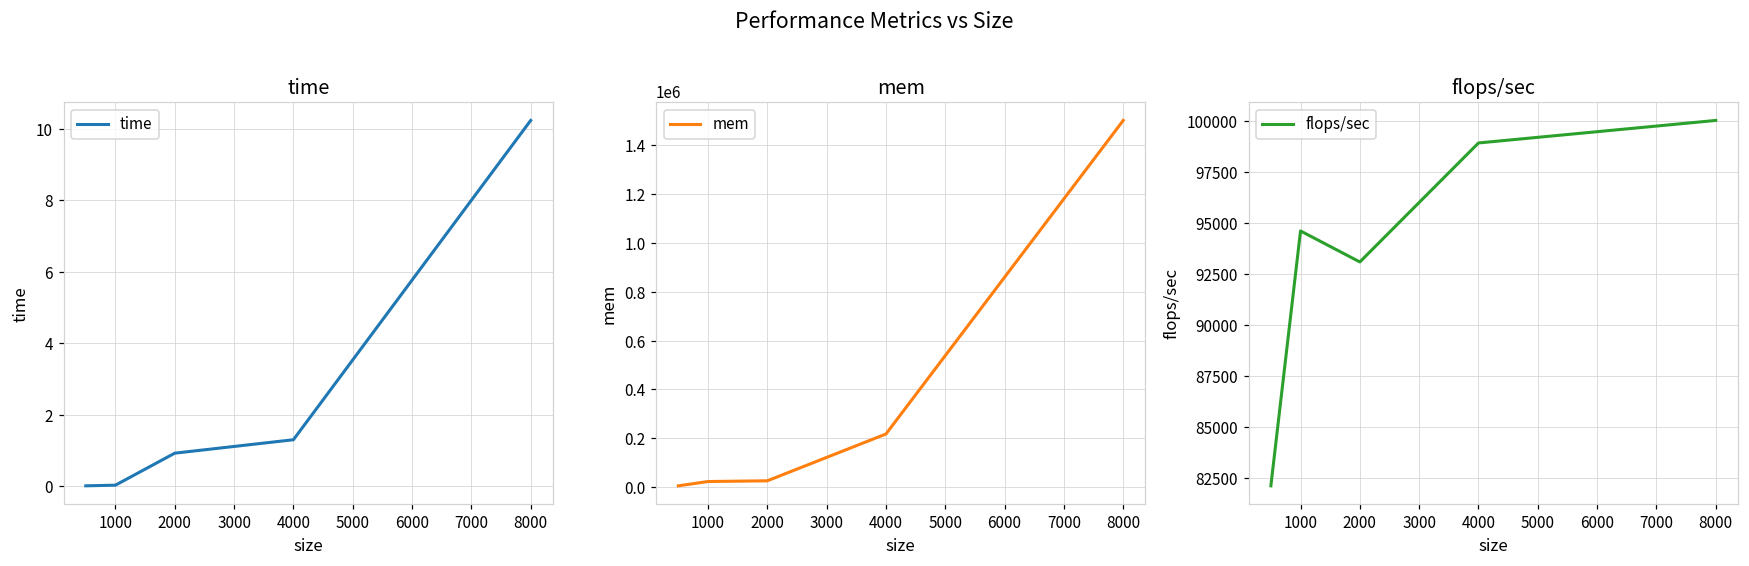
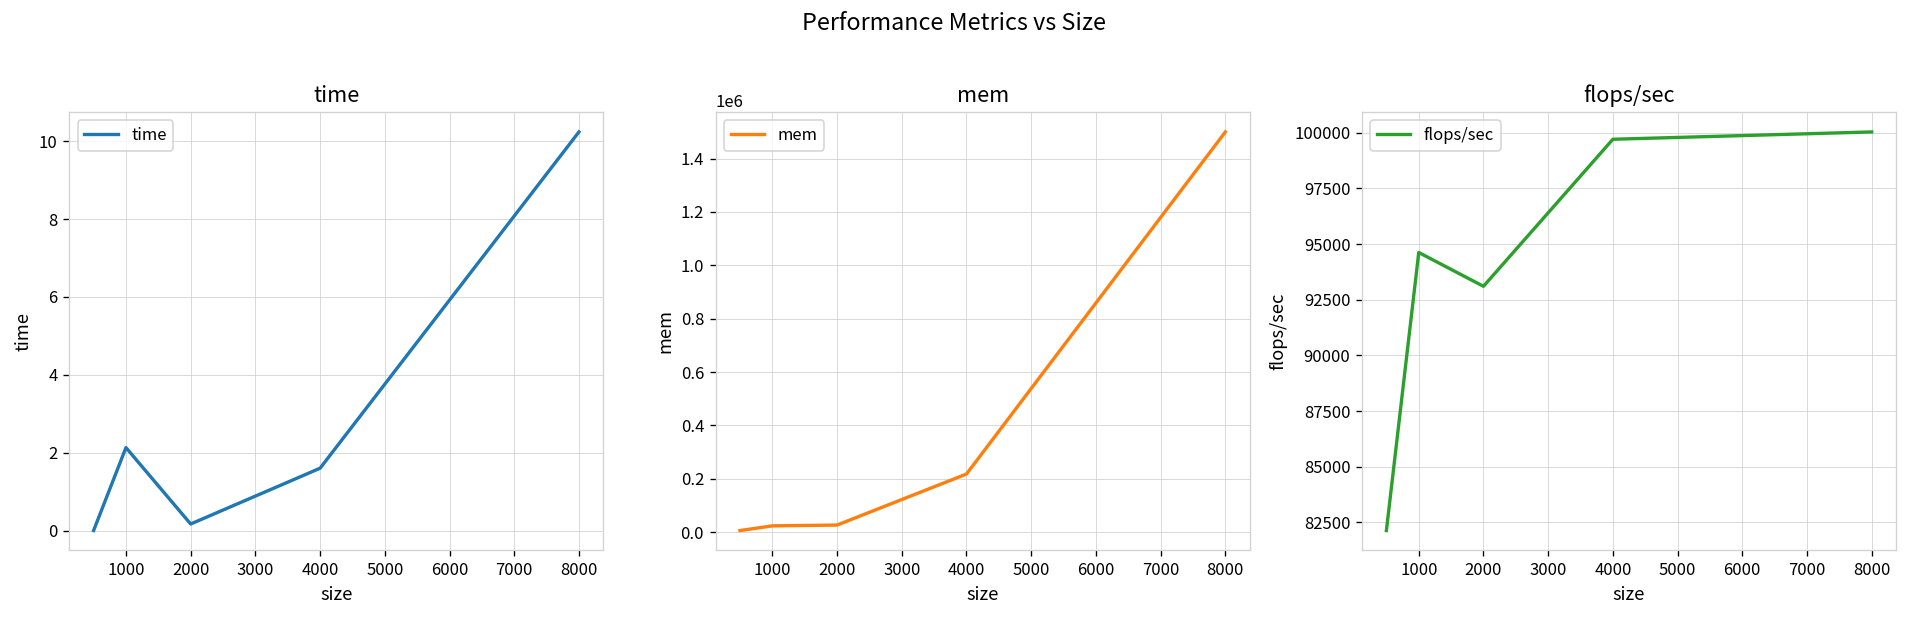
time, 1000: 0.0 -> 2.1
time, 2000: 0.9 -> 0.2
time, 4000: 1.3 -> 1.6
flops/sec, 4000: 98900 -> 99700
